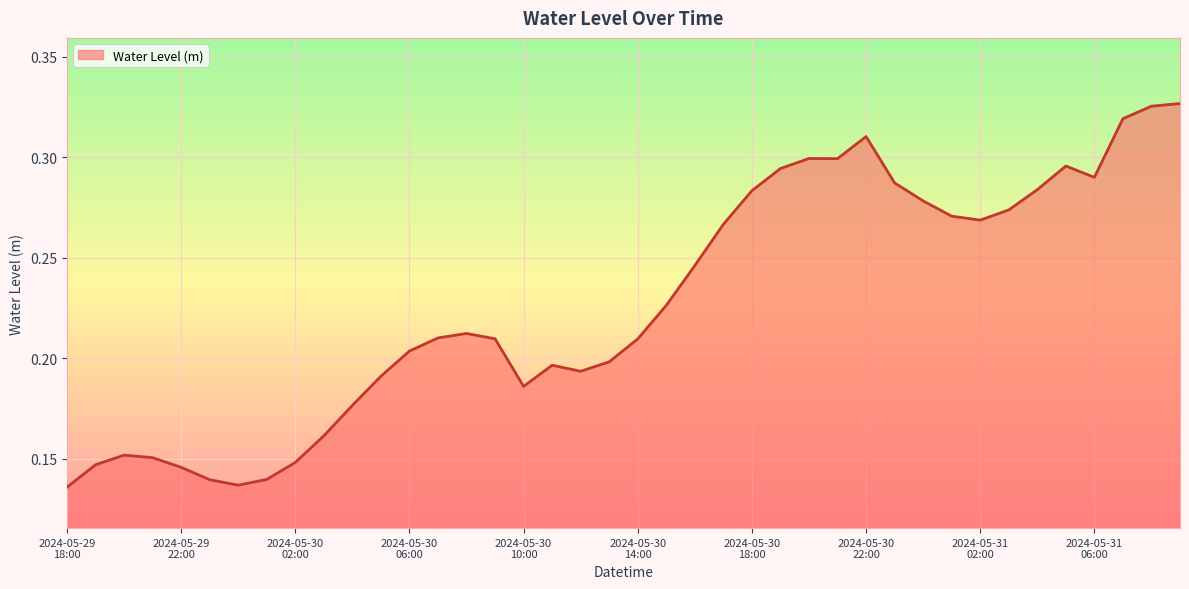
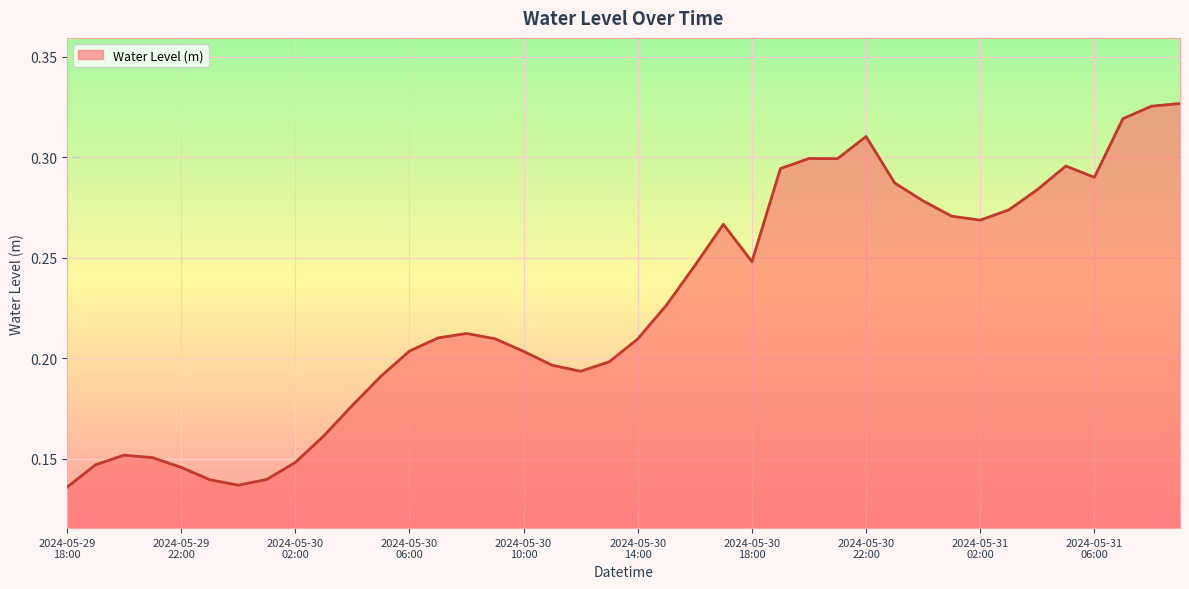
2024-05-30 10:00: 0.186 -> 0.203
2024-05-30 18:00: 0.283 -> 0.248
